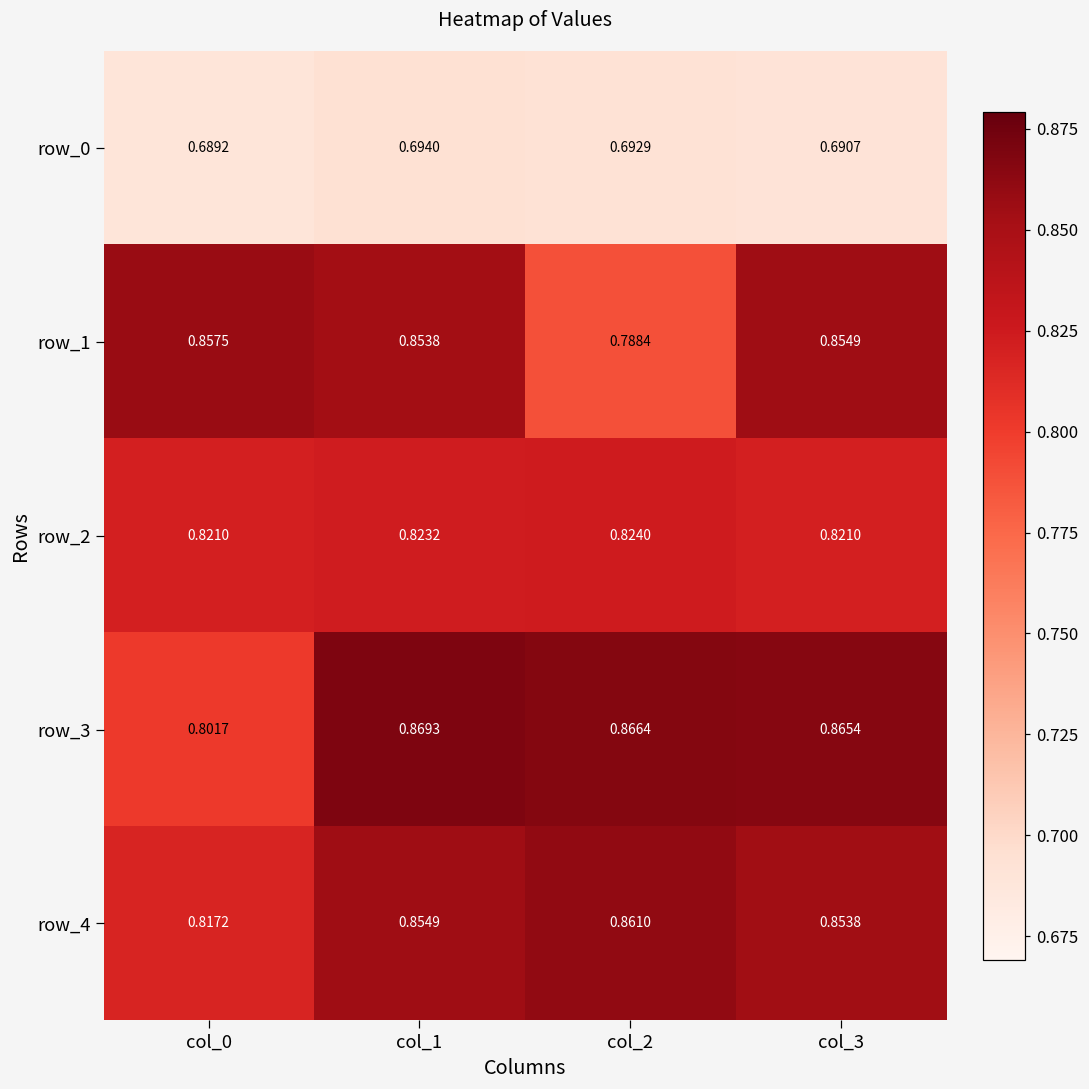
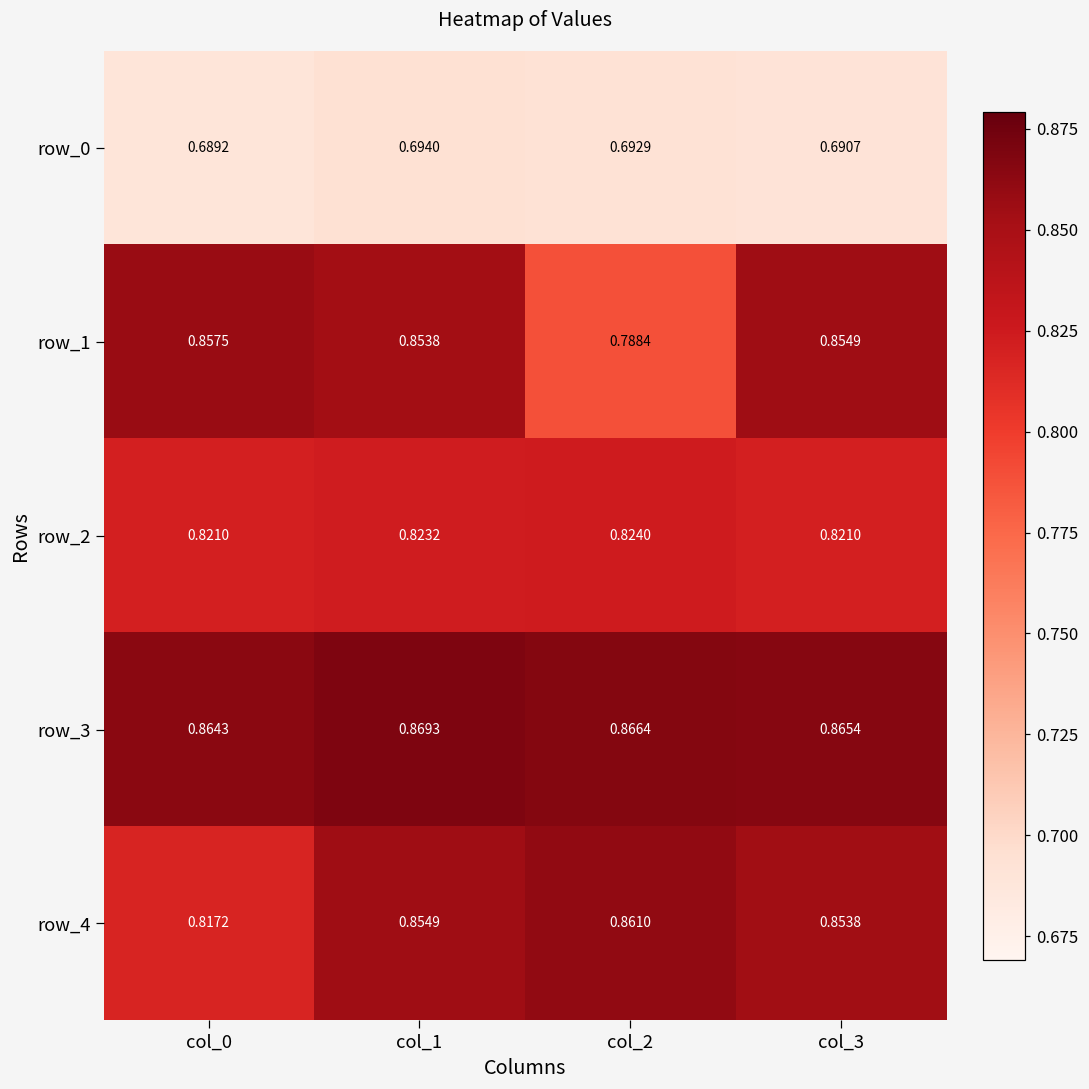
row_3, col_0: 0.8017 -> 0.8643
